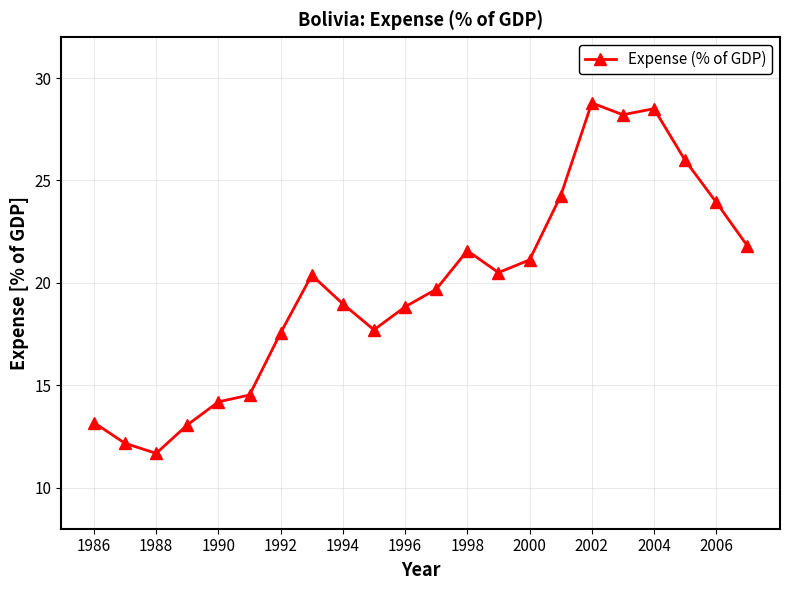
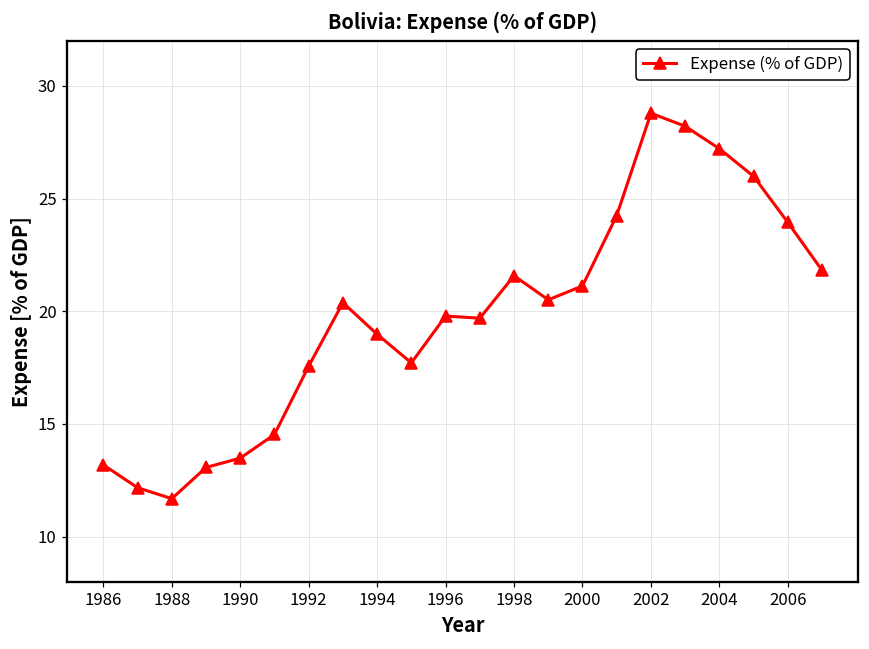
1990: 14.2 -> 13.5
1996: 18.8 -> 19.8
2004: 28.5 -> 27.2
